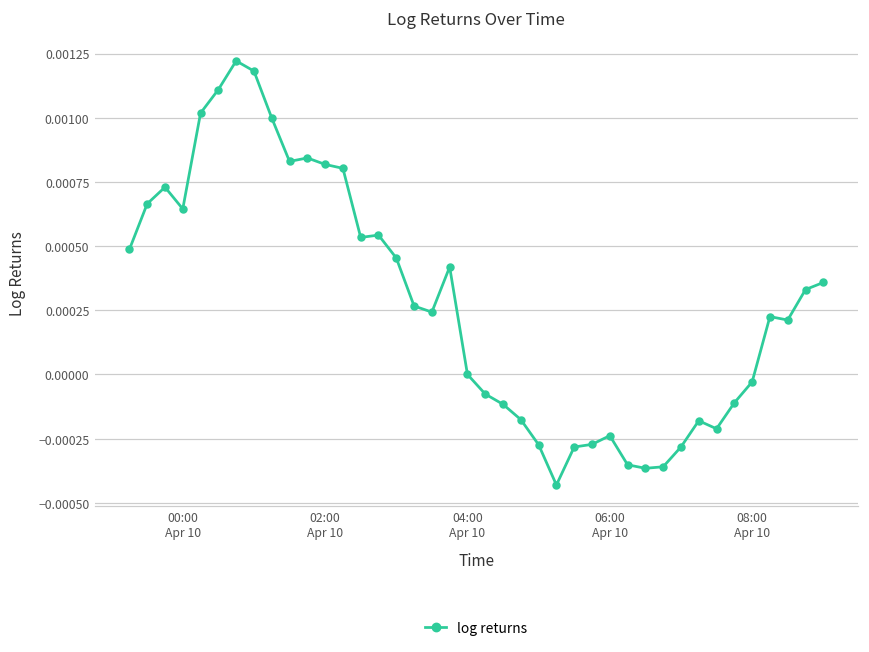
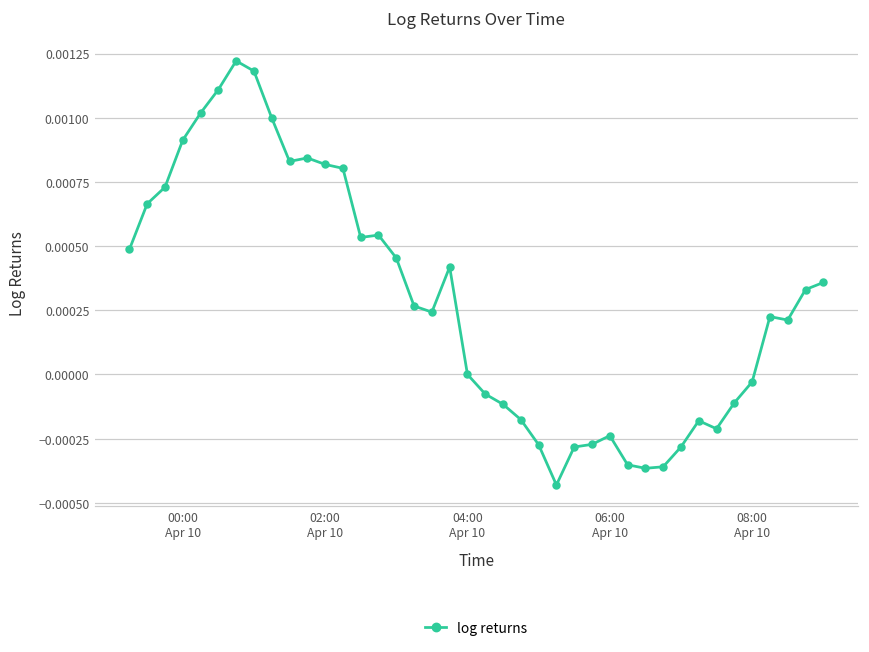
00:00 Apr 10: 0.00064 -> 0.00091
